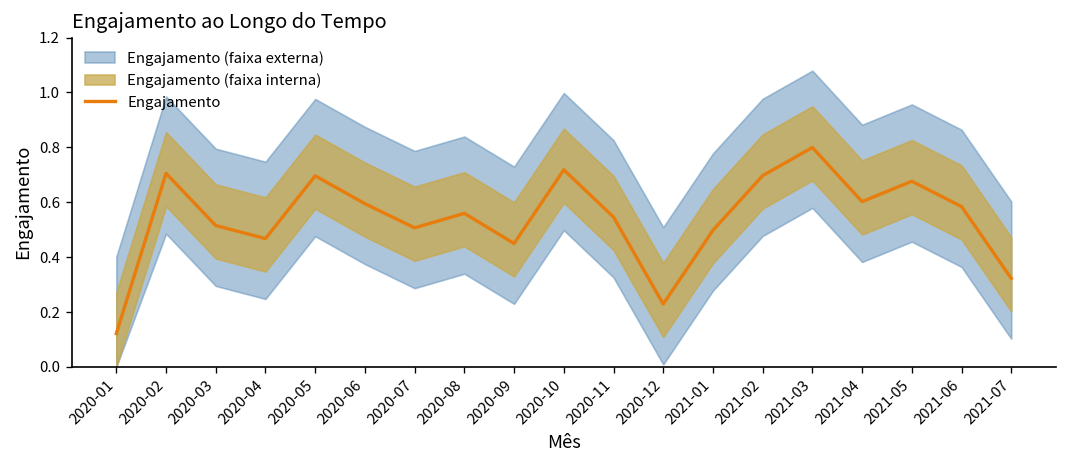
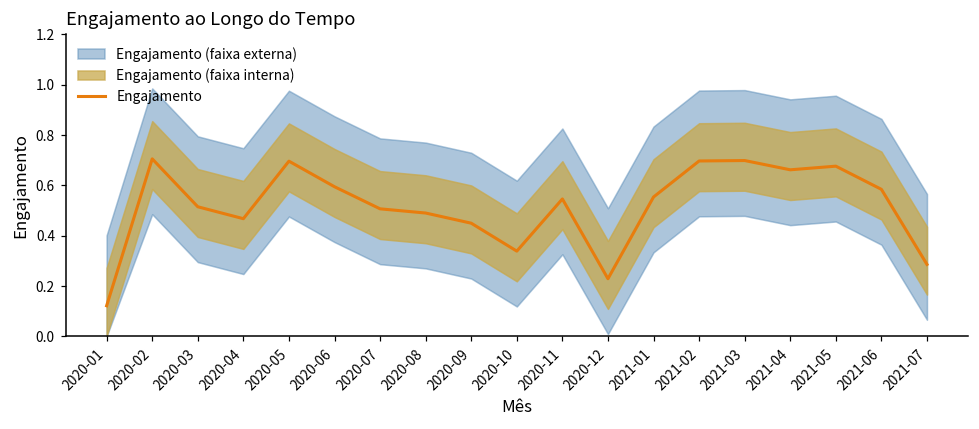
Engajamento, 2020-08: 0.56 -> 0.49
Engajamento, 2020-10: 0.72 -> 0.34
Engajamento, 2021-01: 0.50 -> 0.55
Engajamento, 2021-03: 0.80 -> 0.70
Engajamento, 2021-04: 0.60 -> 0.66
Engajamento, 2021-07: 0.32 -> 0.29
